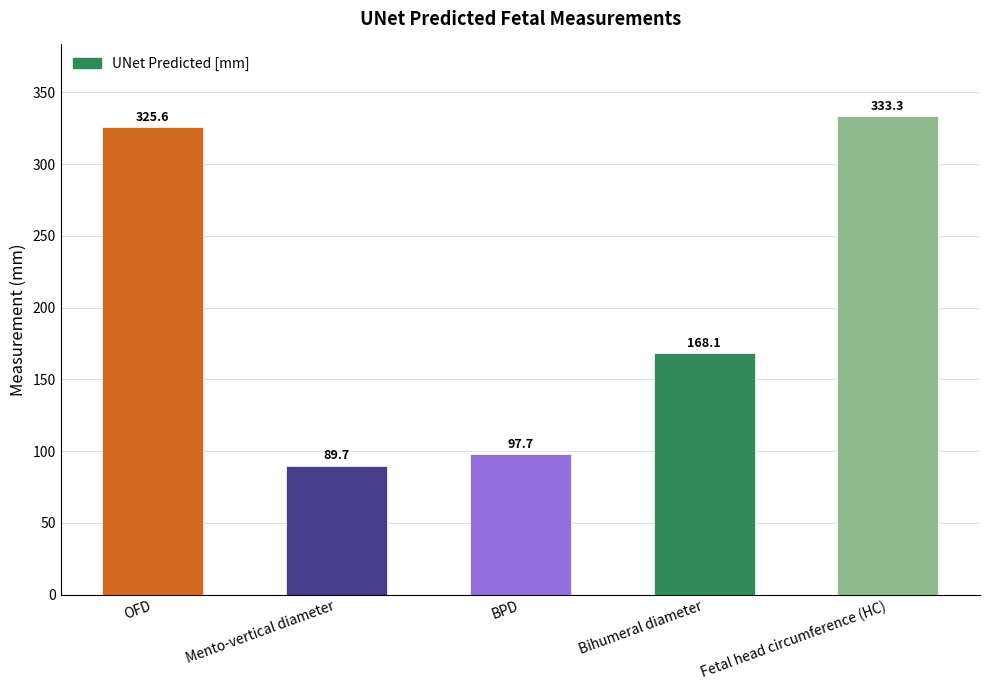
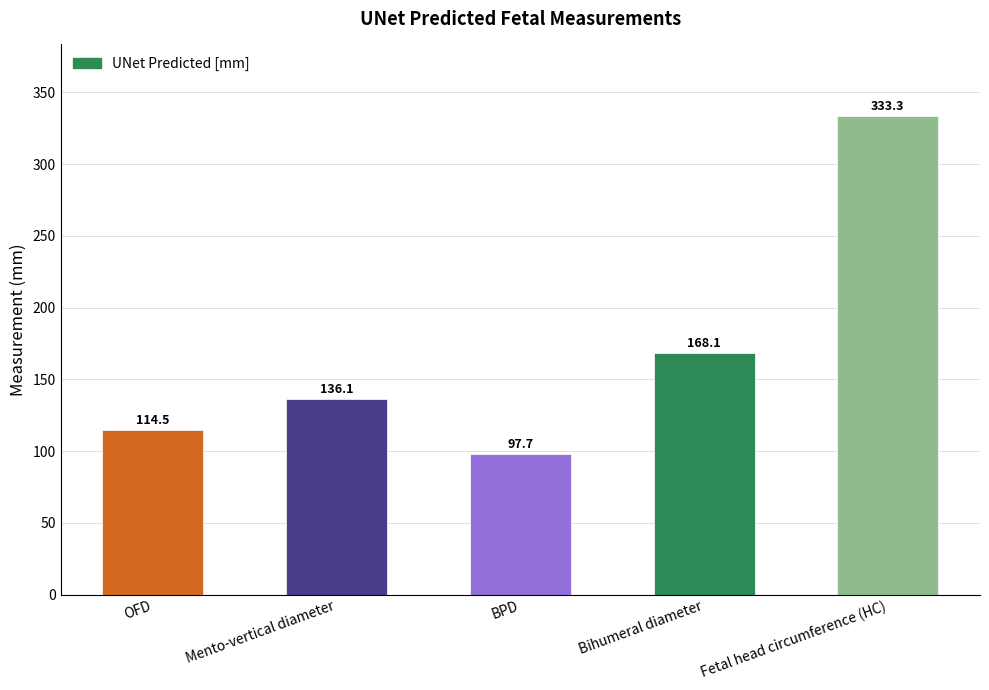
OFD: 325.6 -> 114.5
Mento-vertical diameter: 89.7 -> 136.1
